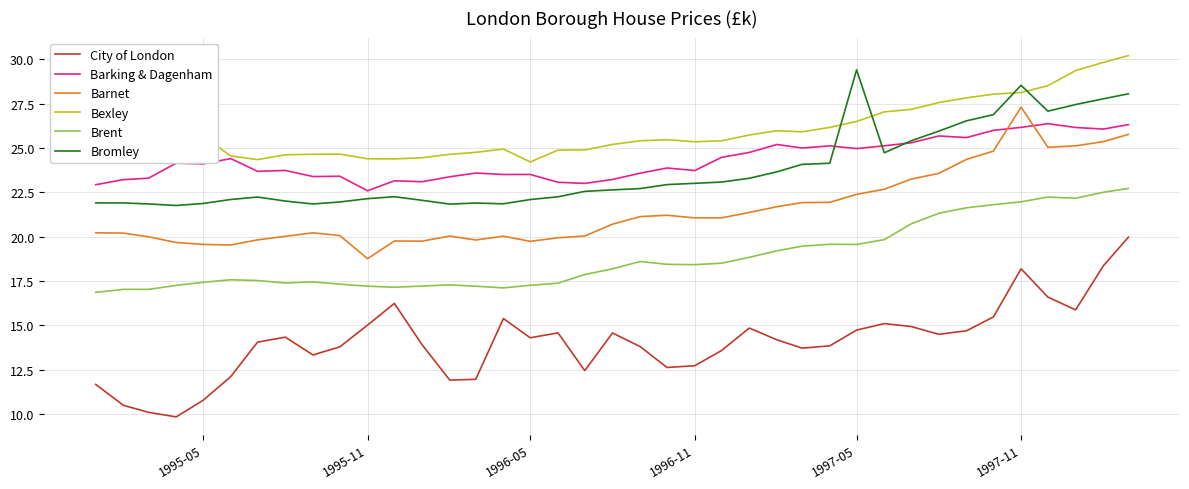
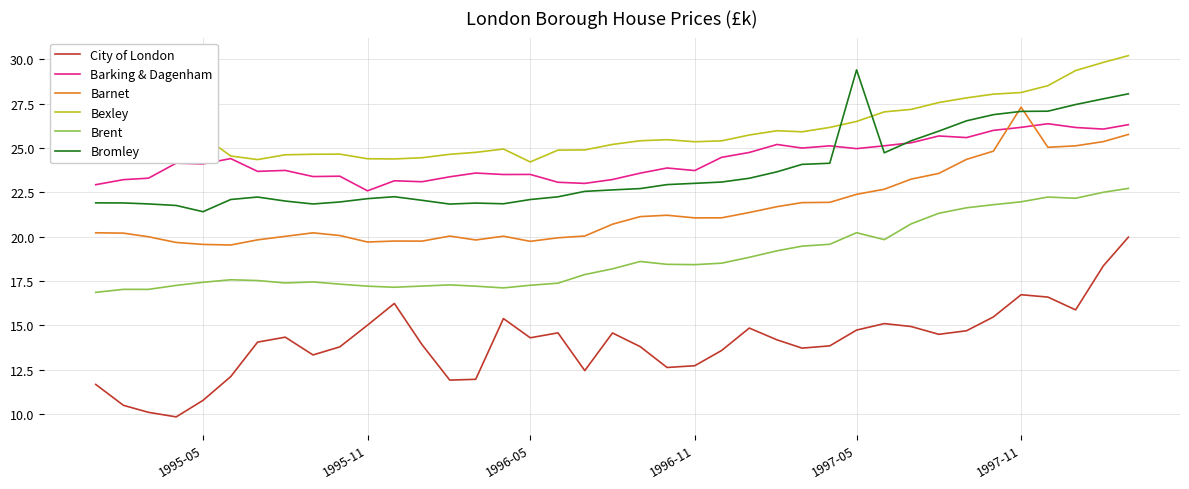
Bromley, 1995-05: 21.9 -> 21.4
Barnet, 1995-11: 18.8 -> 19.7
Brent, 1997-05: 19.6 -> 20.2
City of London, 1997-11: 18.2 -> 16.7
Bromley, 1997-11: 28.5 -> 27.1
